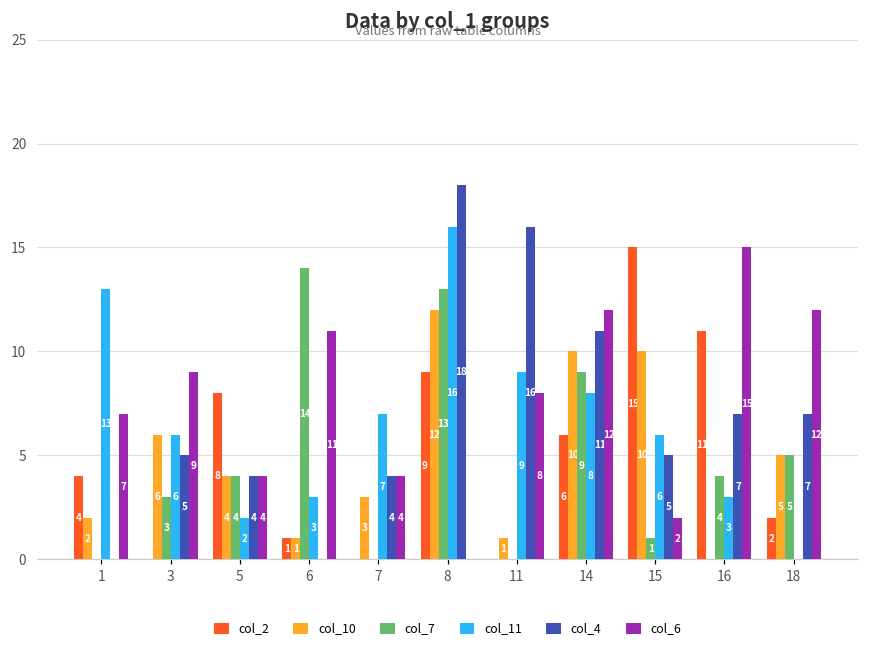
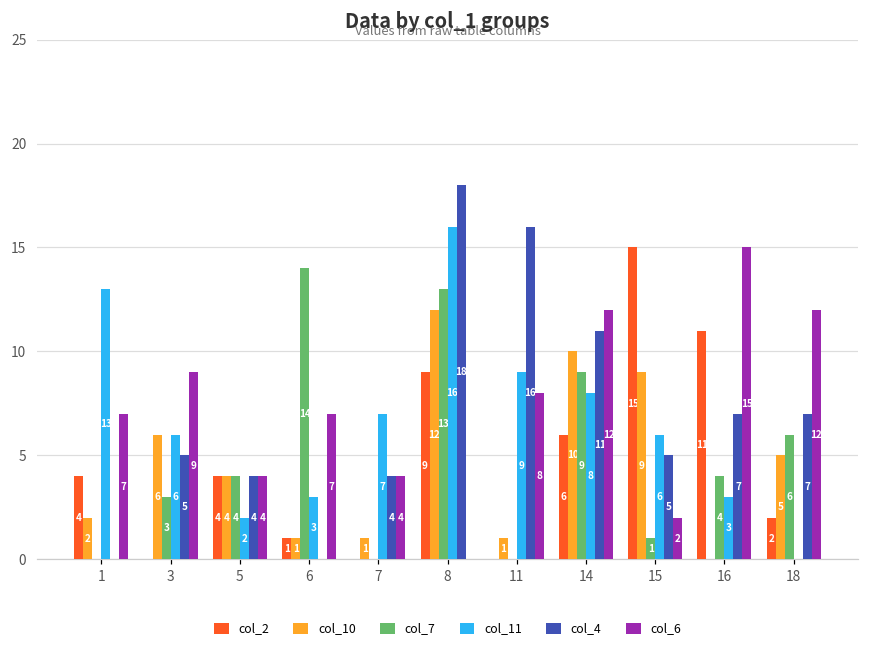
col_2, 5: 8 -> 4
col_6, 6: 11 -> 7
col_10, 7: 3 -> 1
col_10, 15: 10 -> 9
col_7, 18: 5 -> 6
